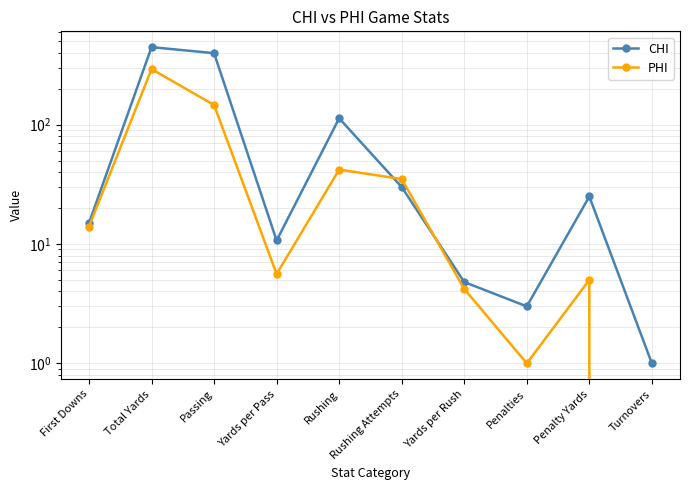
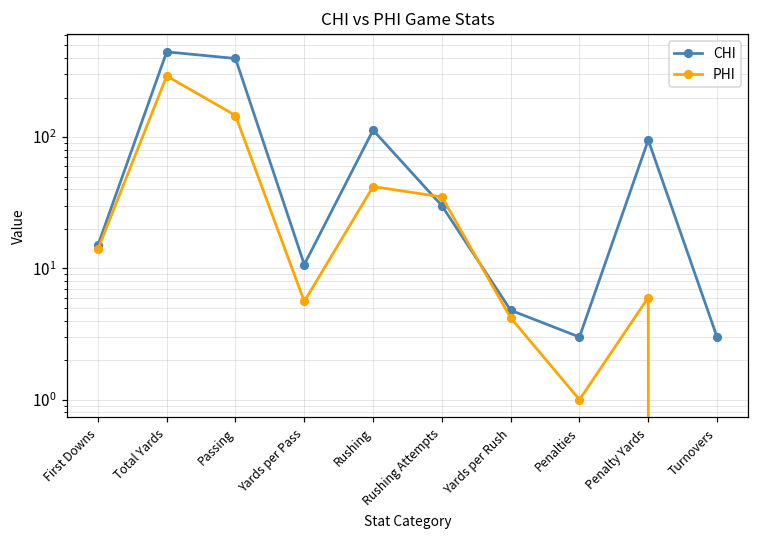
CHI, Penalty Yards: 25 -> 100
PHI, Penalty Yards: 5 -> 6
CHI, Turnovers: 1 -> 3
